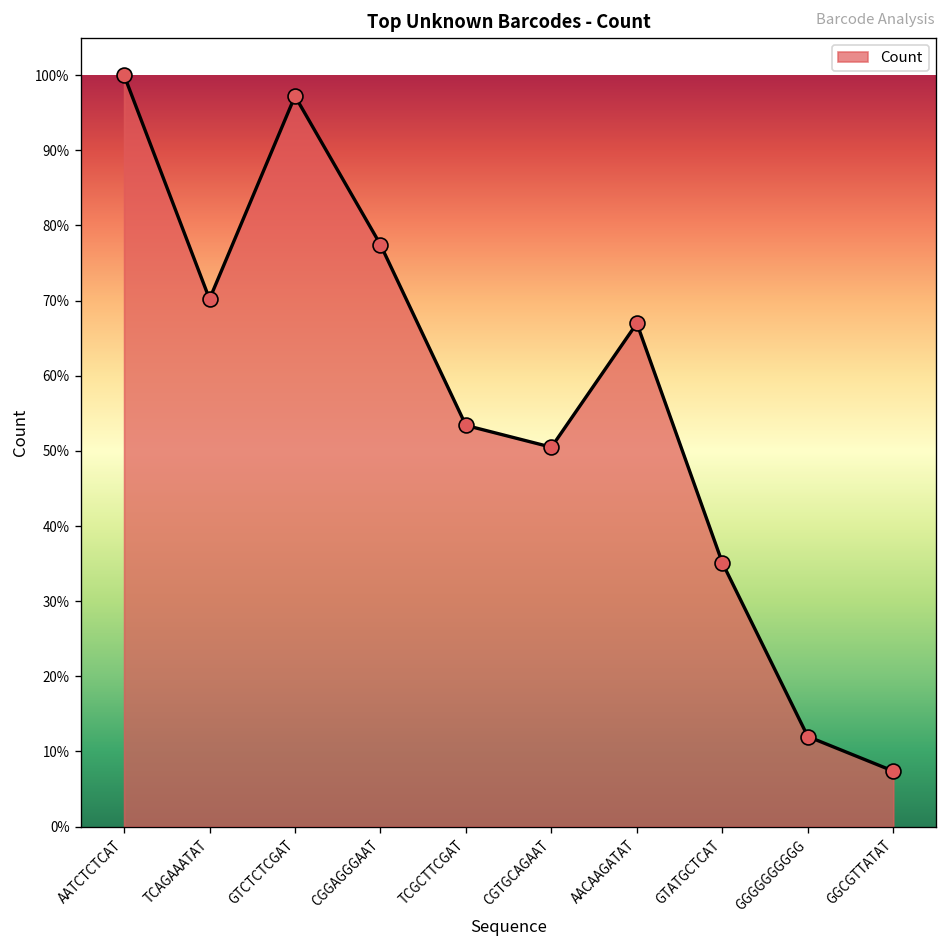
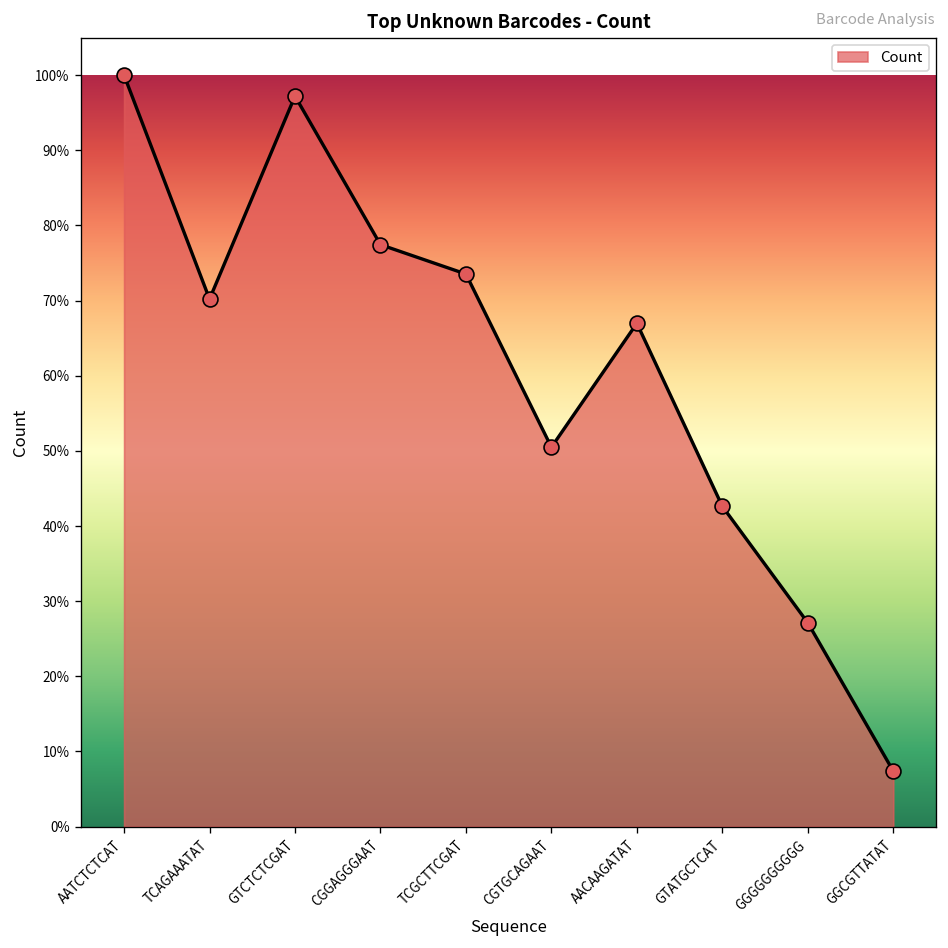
TCGCTTCGAT: 53% -> 74%
GTATGCTCAT: 35% -> 43%
GGGGGGGGGG: 12% -> 27%
